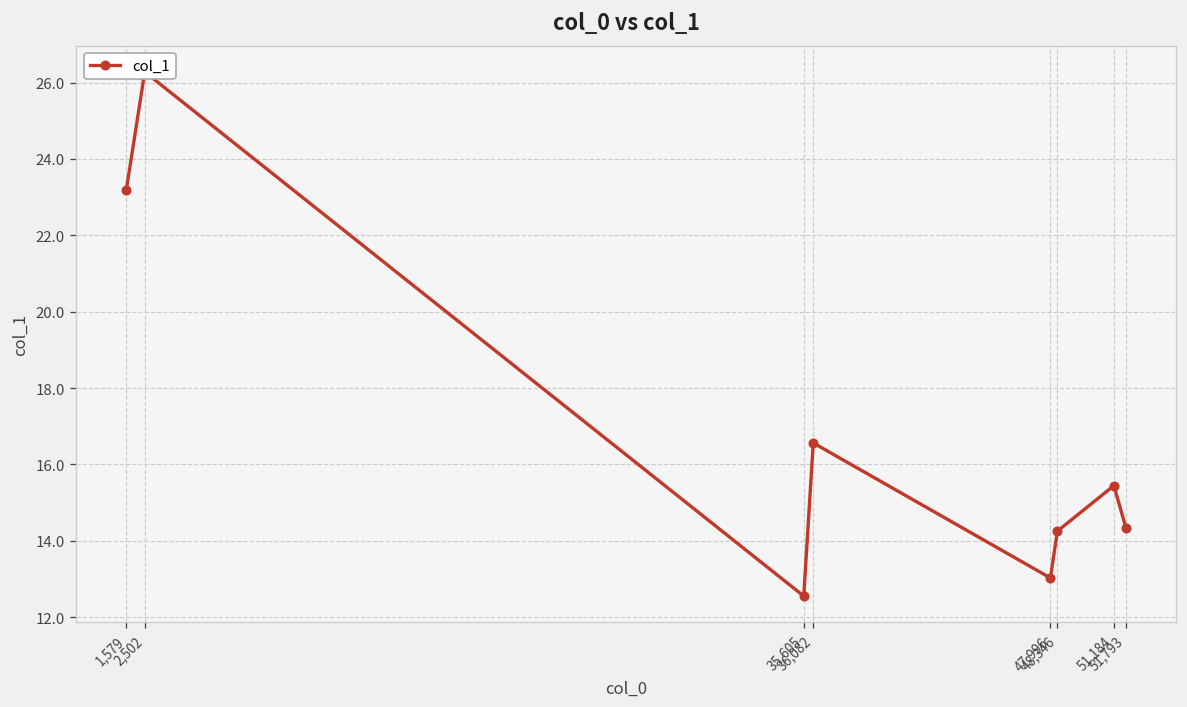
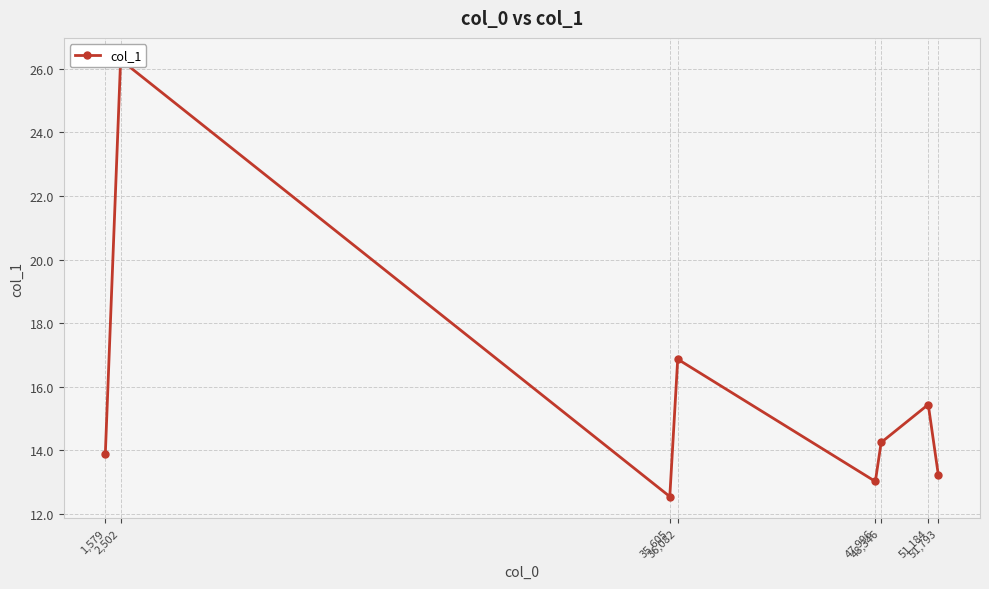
1,579: 23.2 -> 13.9
36,082: 16.6 -> 16.9
51,793: 14.3 -> 13.2
